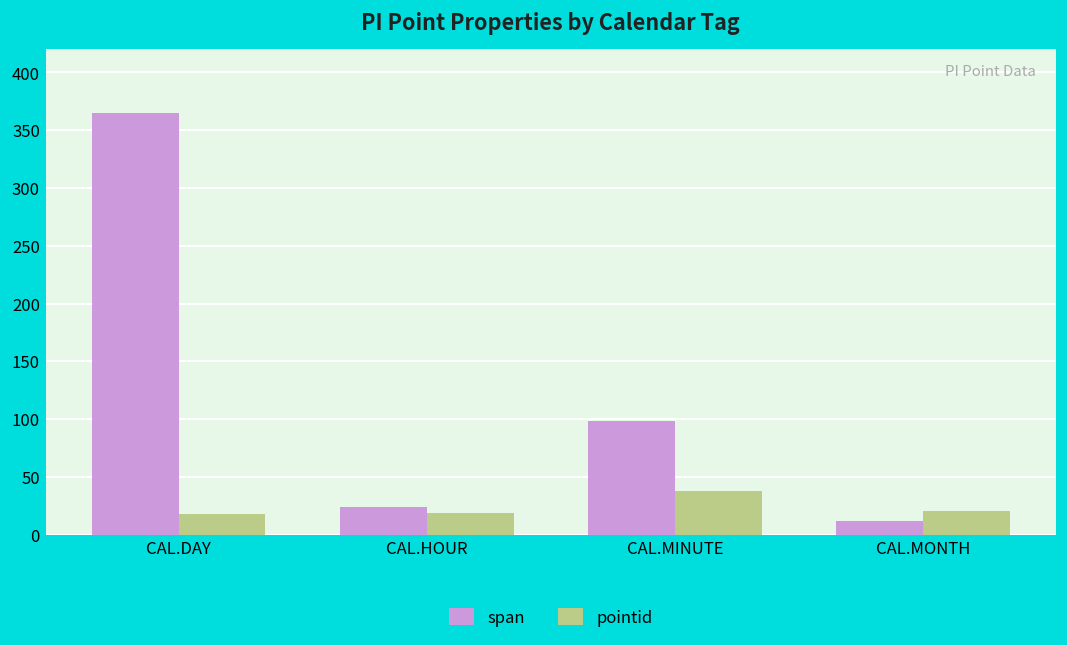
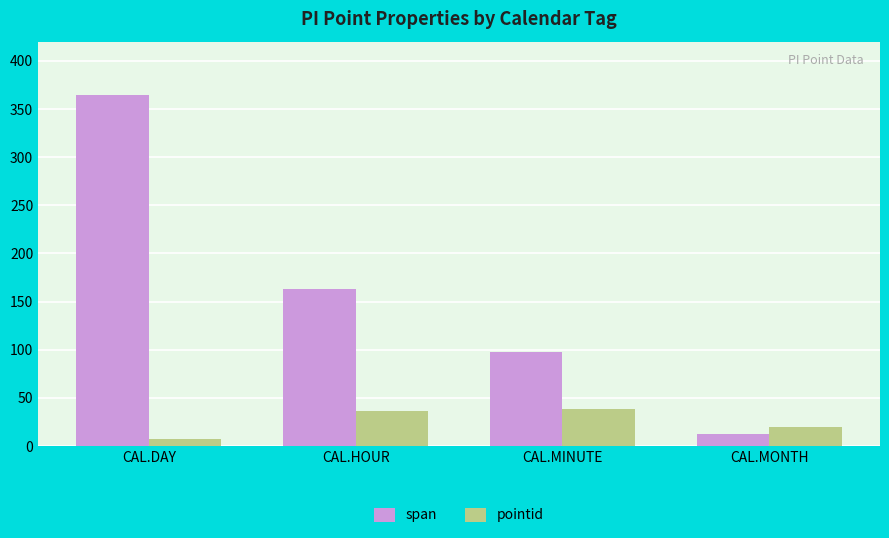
pointid, CAL.DAY: 20 -> 10
span, CAL.HOUR: 20 -> 160
pointid, CAL.HOUR: 20 -> 40
